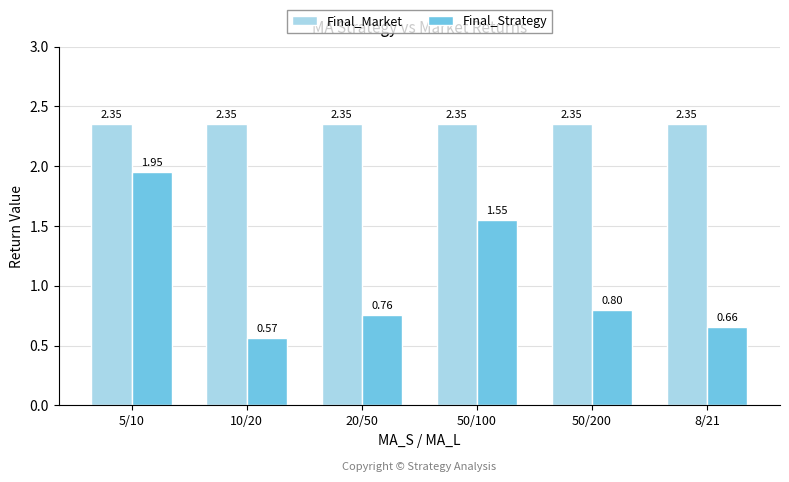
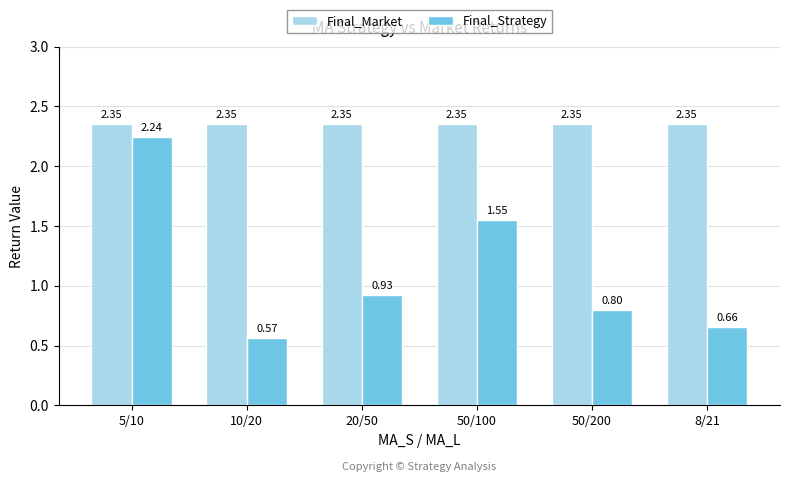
Final_Strategy, 5/10: 1.95 -> 2.24
Final_Strategy, 20/50: 0.76 -> 0.93
